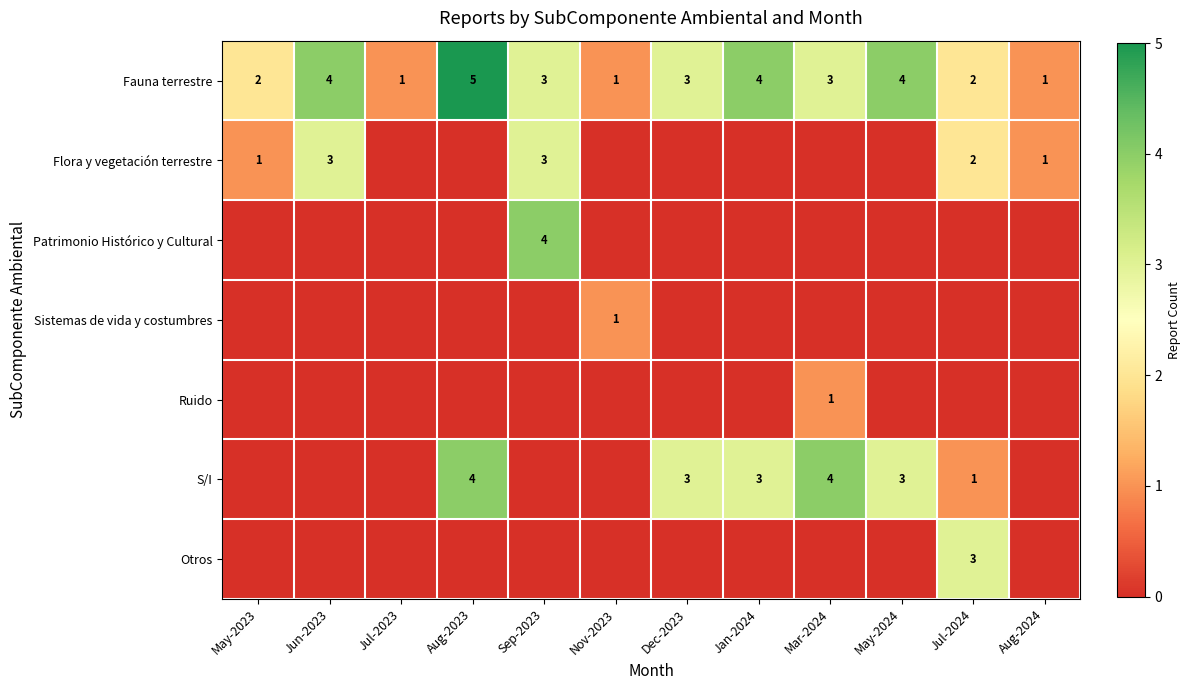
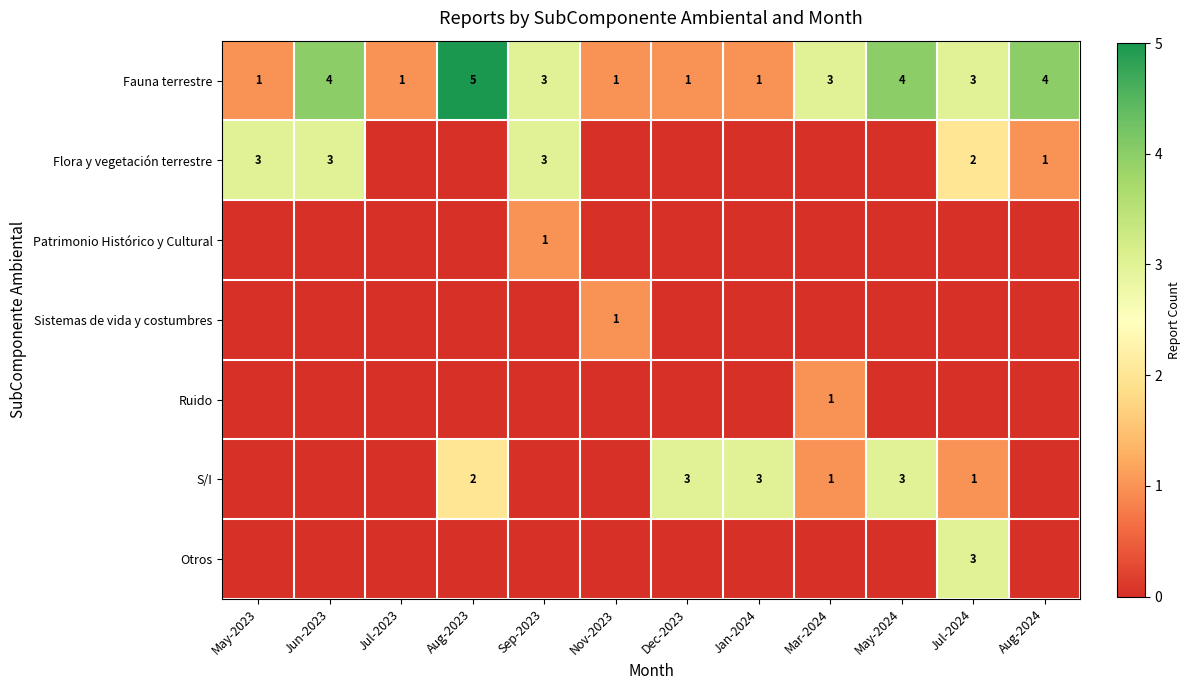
Fauna terrestre, May-2023: 2 -> 1
Fauna terrestre, Dec-2023: 3 -> 1
Fauna terrestre, Jan-2024: 4 -> 1
Fauna terrestre, Jul-2024: 2 -> 3
Fauna terrestre, Aug-2024: 1 -> 4
Flora y vegetación terrestre, May-2023: 1 -> 3
Patrimonio Histórico y Cultural, Sep-2023: 4 -> 1
S/I, Aug-2023: 4 -> 2
S/I, Mar-2024: 4 -> 1
